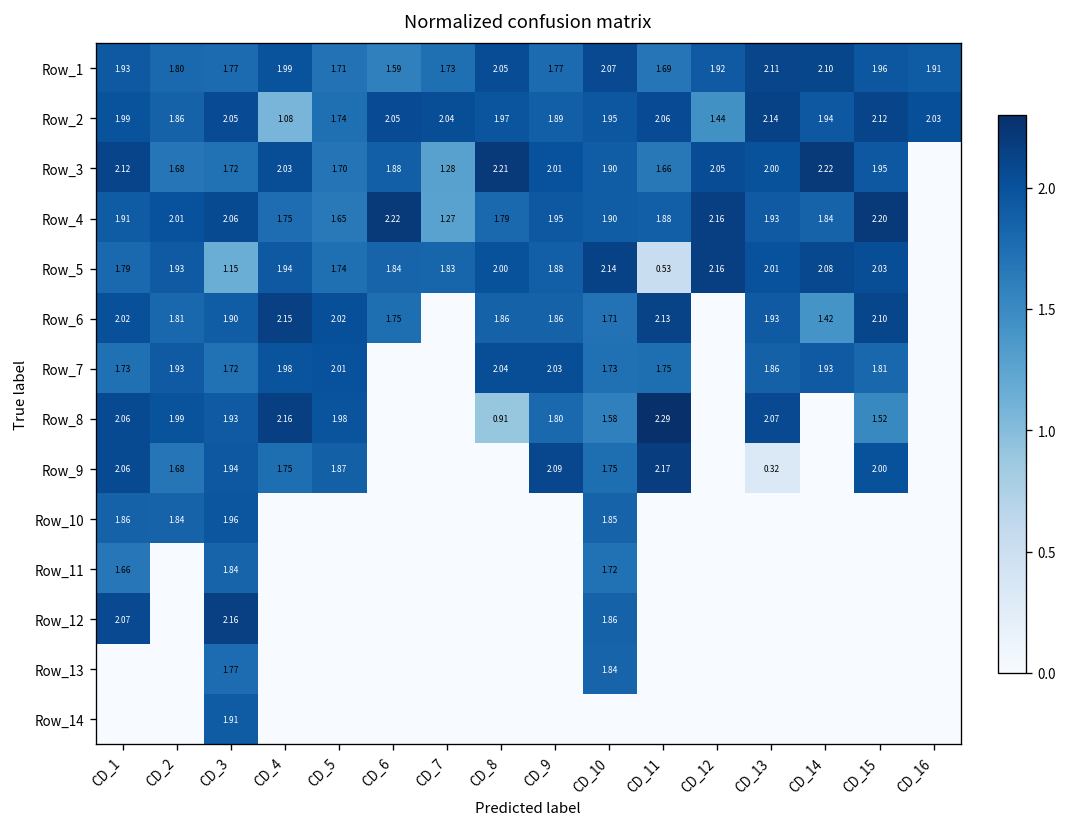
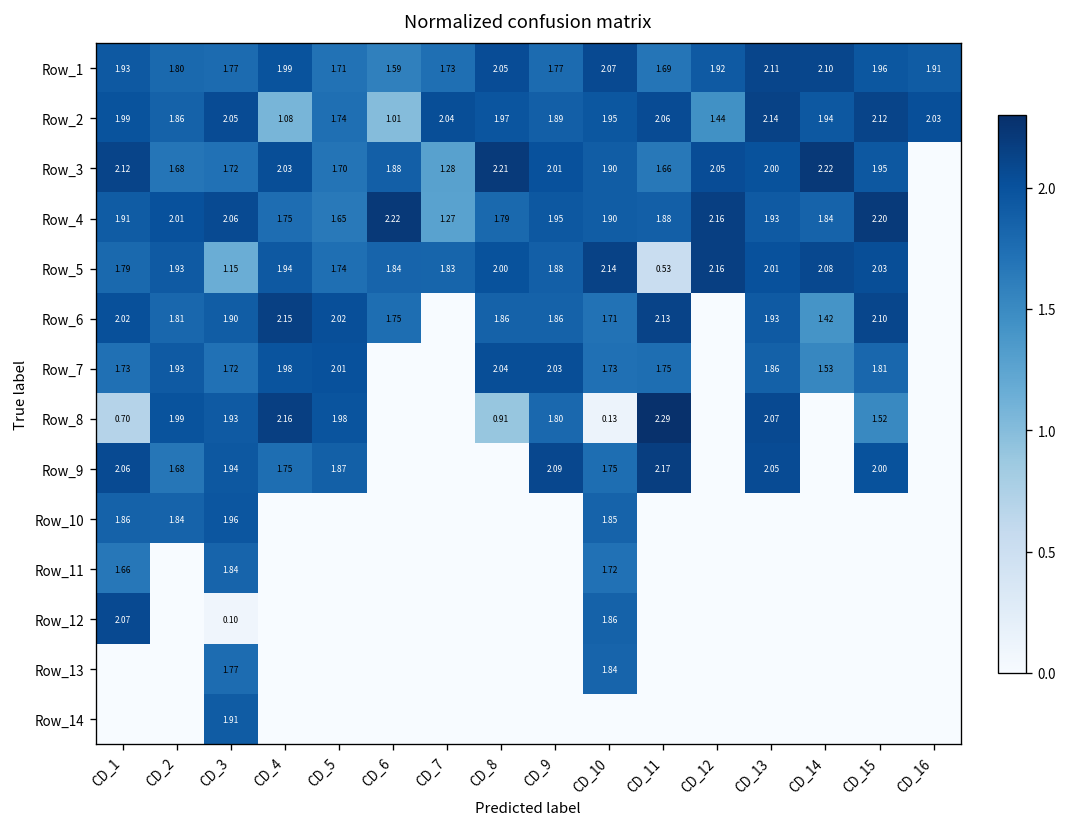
Row_2, CD_6: 2.05 -> 1.01
Row_7, CD_14: 1.93 -> 1.53
Row_8, CD_1: 2.06 -> 0.70
Row_8, CD_10: 1.58 -> 0.13
Row_9, CD_13: 0.32 -> 2.05
Row_12, CD_3: 2.16 -> 0.10
